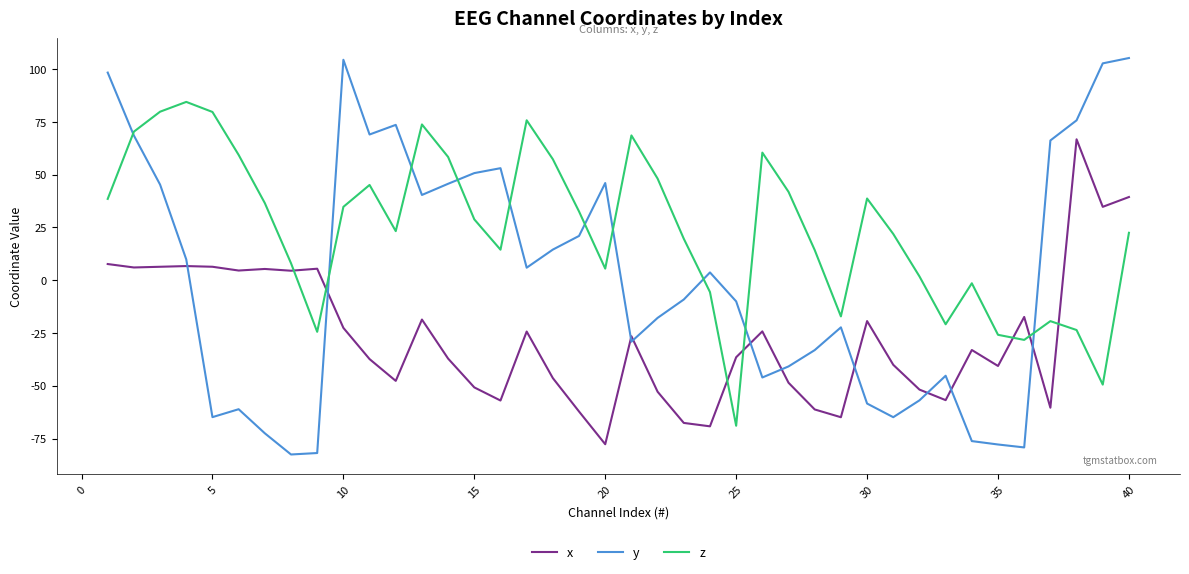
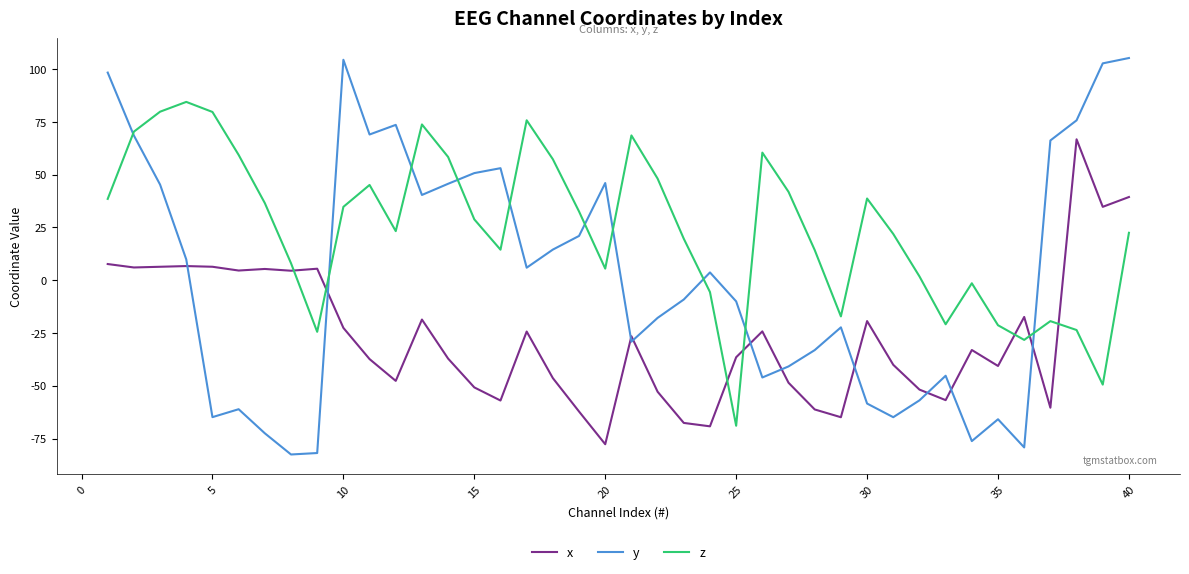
y, 35: -78 -> -66
z, 35: -26 -> -21
